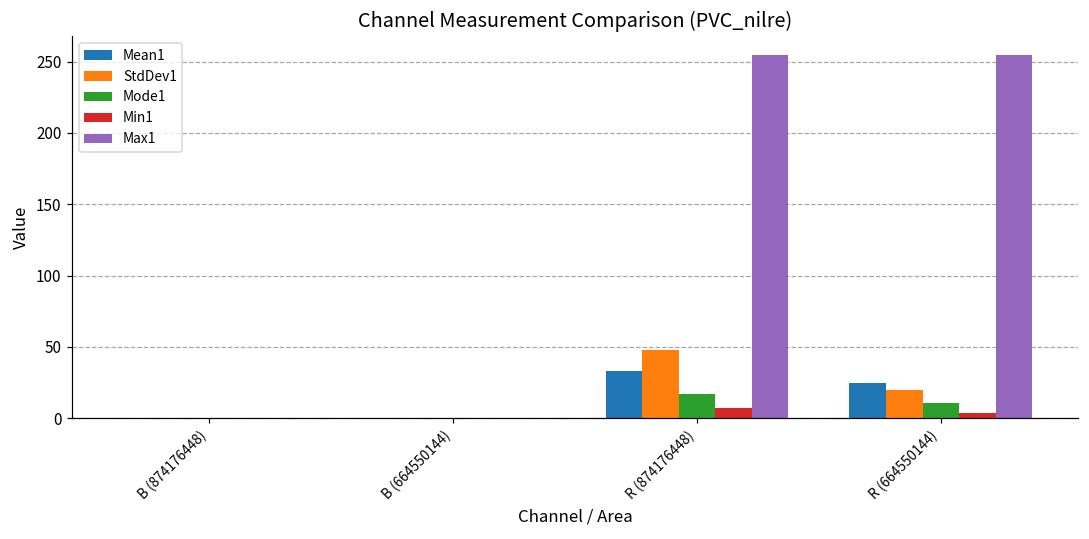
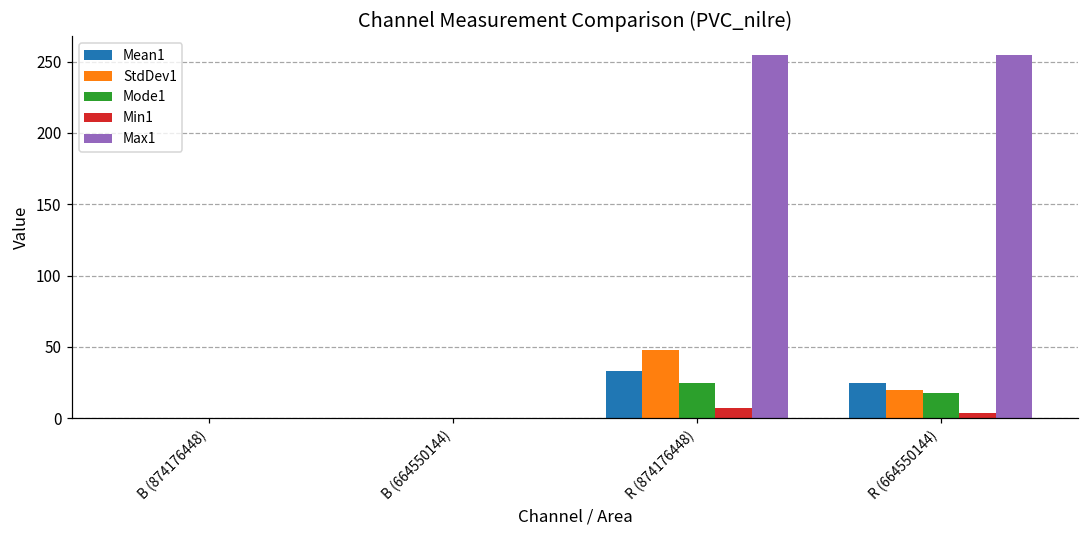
Mode1, R (874176448): 17 -> 25
Mode1, R (664550144): 11 -> 18
